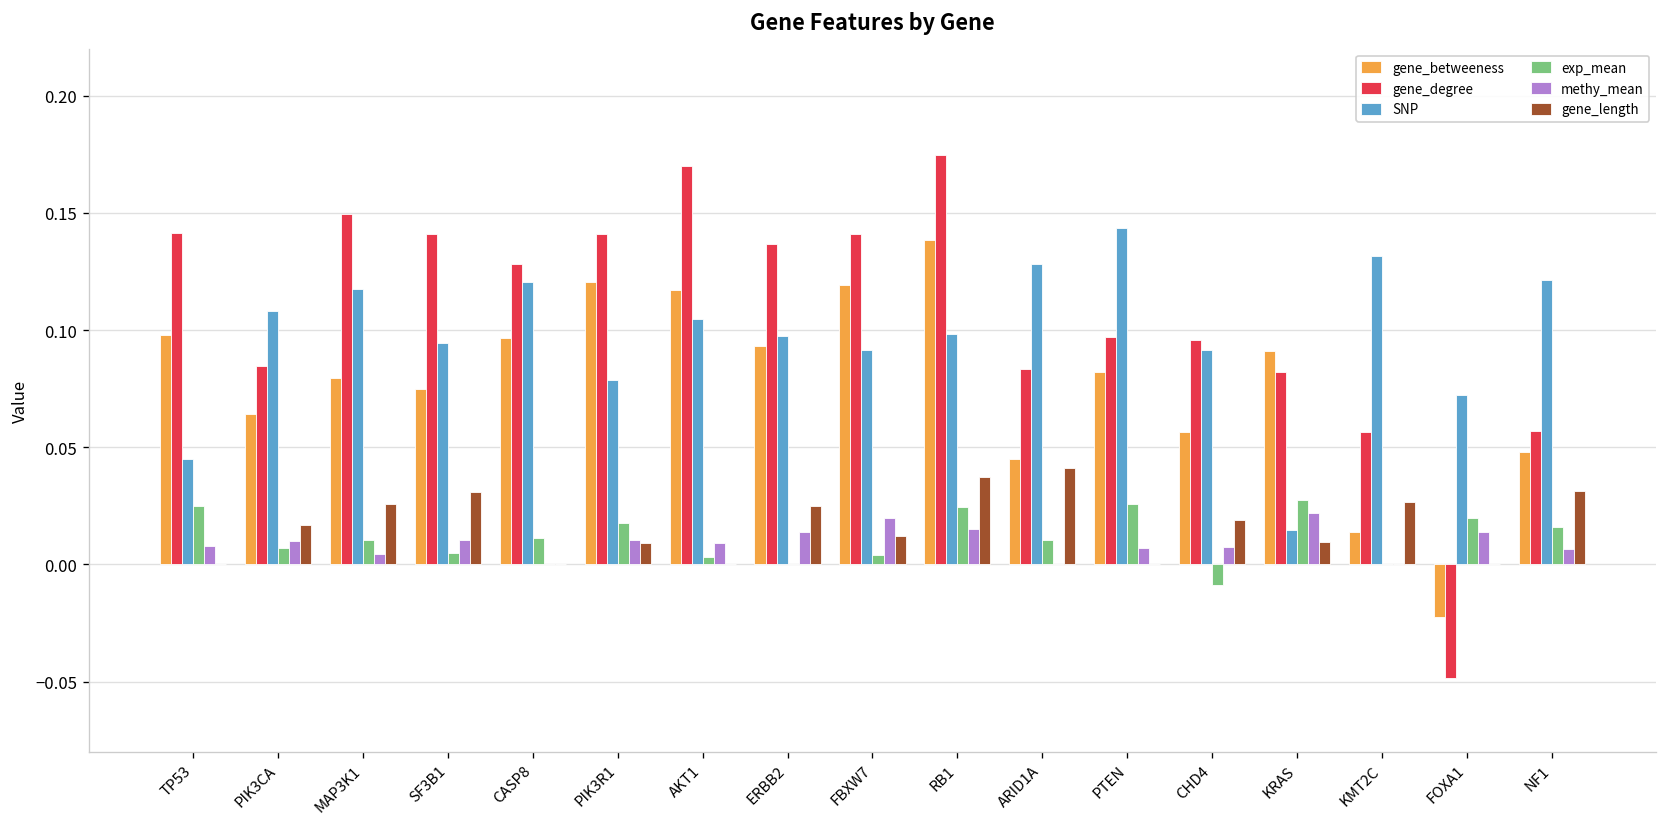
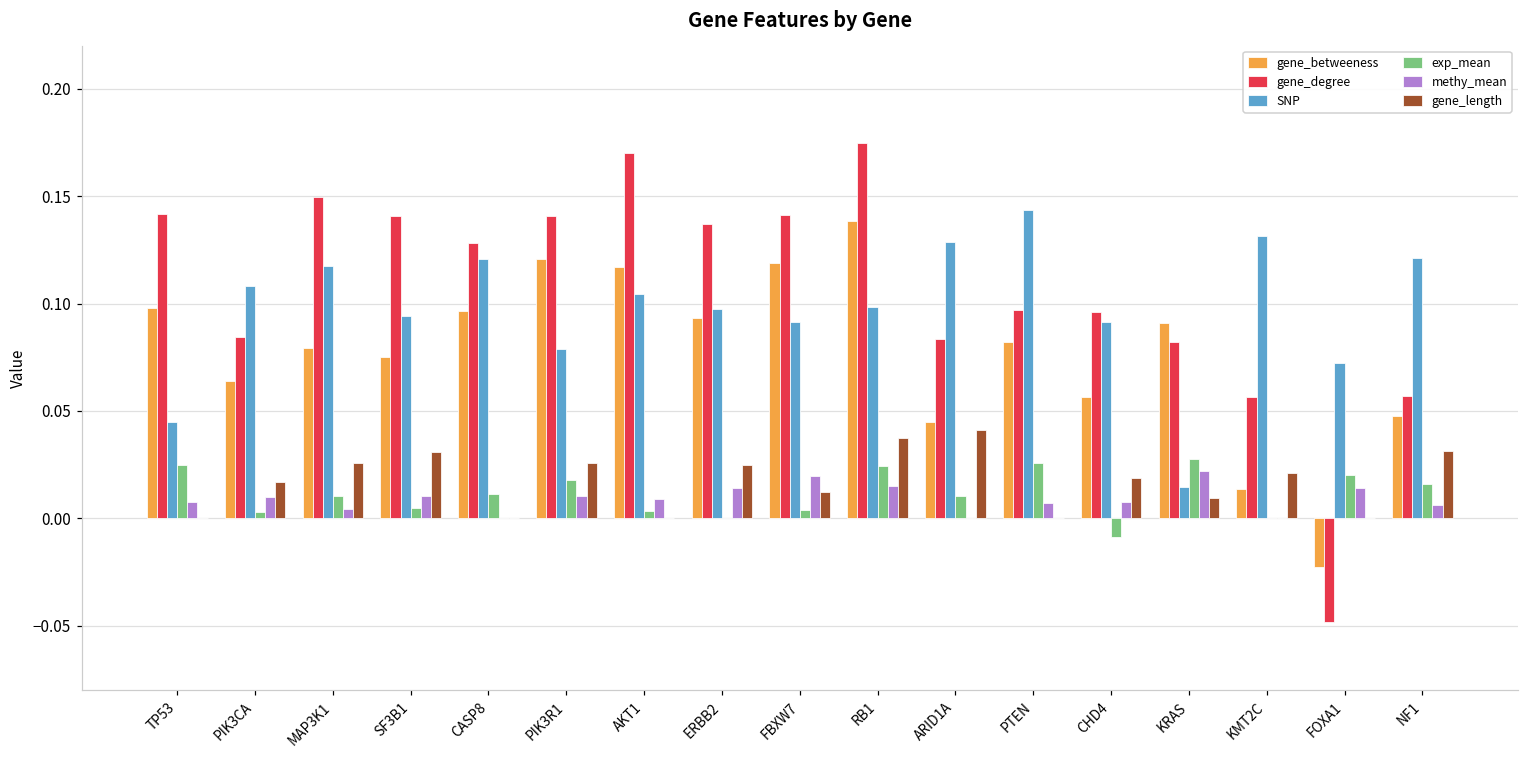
exp_mean, PIK3CA: 0.007 -> 0.003
gene_length, PIK3R1: 0.009 -> 0.026
gene_length, KMT2C: 0.027 -> 0.021
